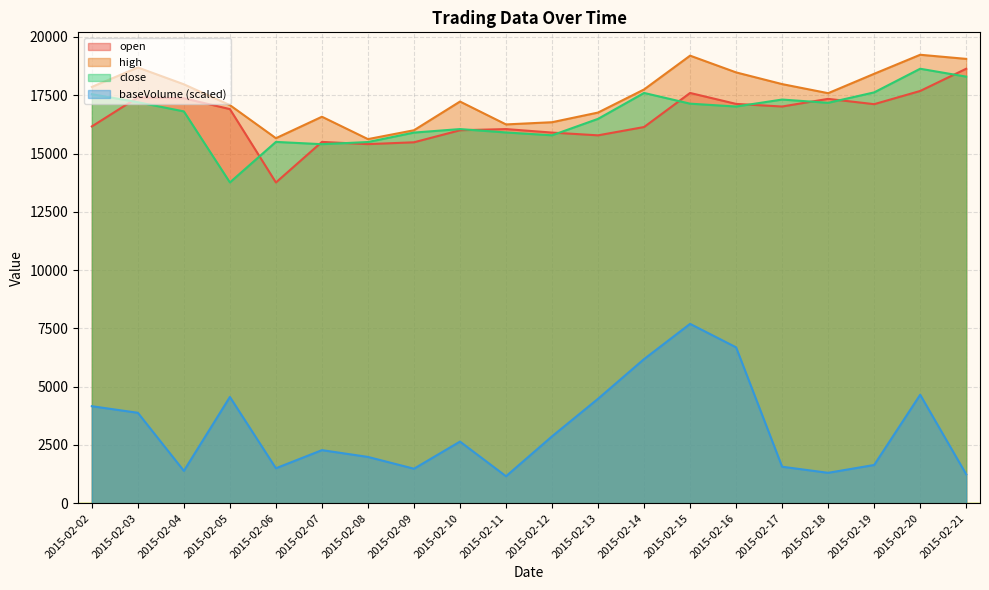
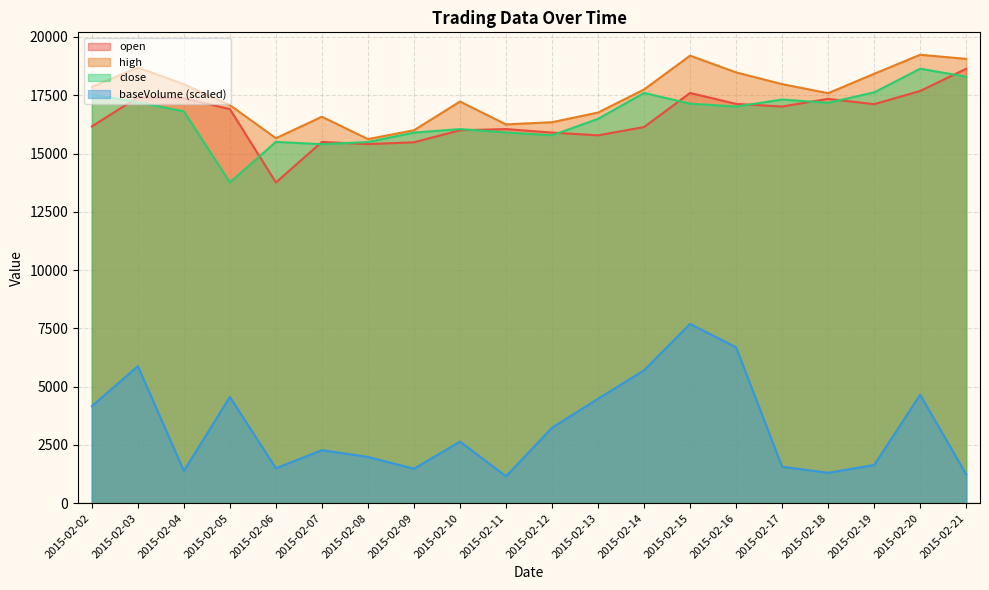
baseVolume (scaled), 2015-02-03: 3900 -> 5900
baseVolume (scaled), 2015-02-12: 2900 -> 3200
baseVolume (scaled), 2015-02-14: 6200 -> 5700
